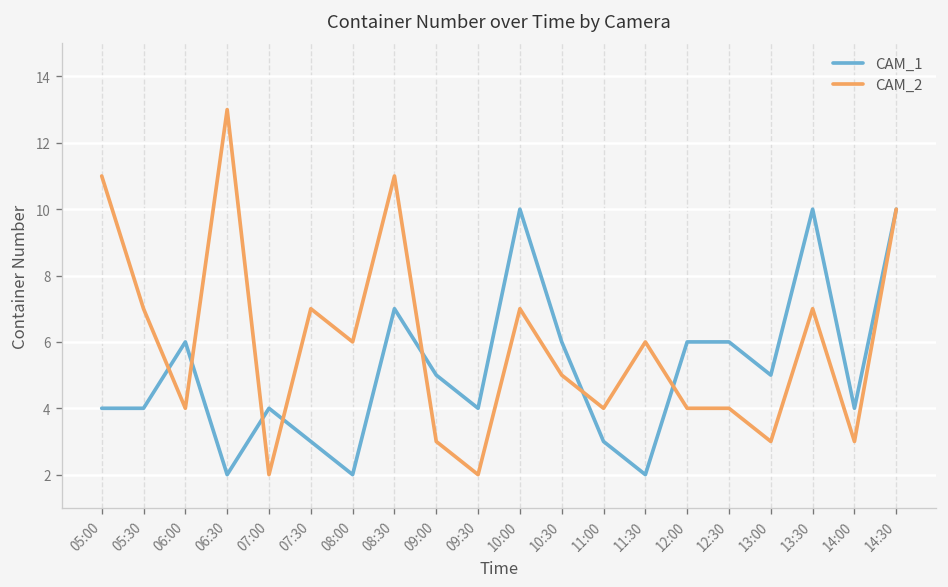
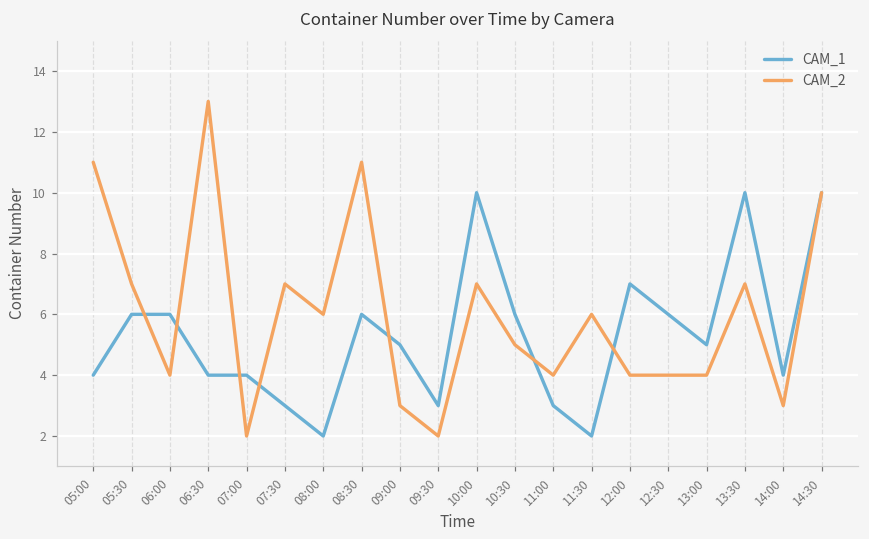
CAM_1, 05:30: 4 -> 6
CAM_1, 06:30: 2 -> 4
CAM_1, 08:30: 7 -> 6
CAM_1, 09:30: 4 -> 3
CAM_1, 12:00: 6 -> 7
CAM_2, 13:00: 3 -> 4
